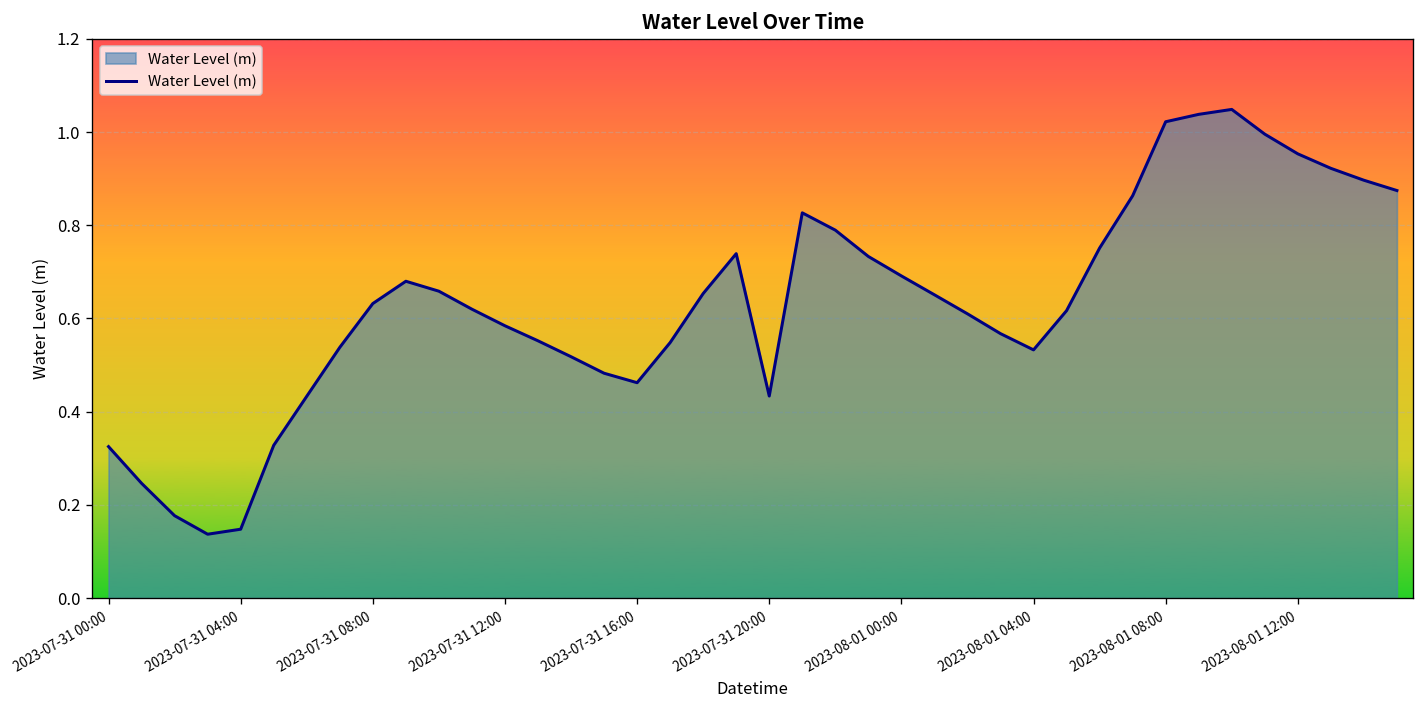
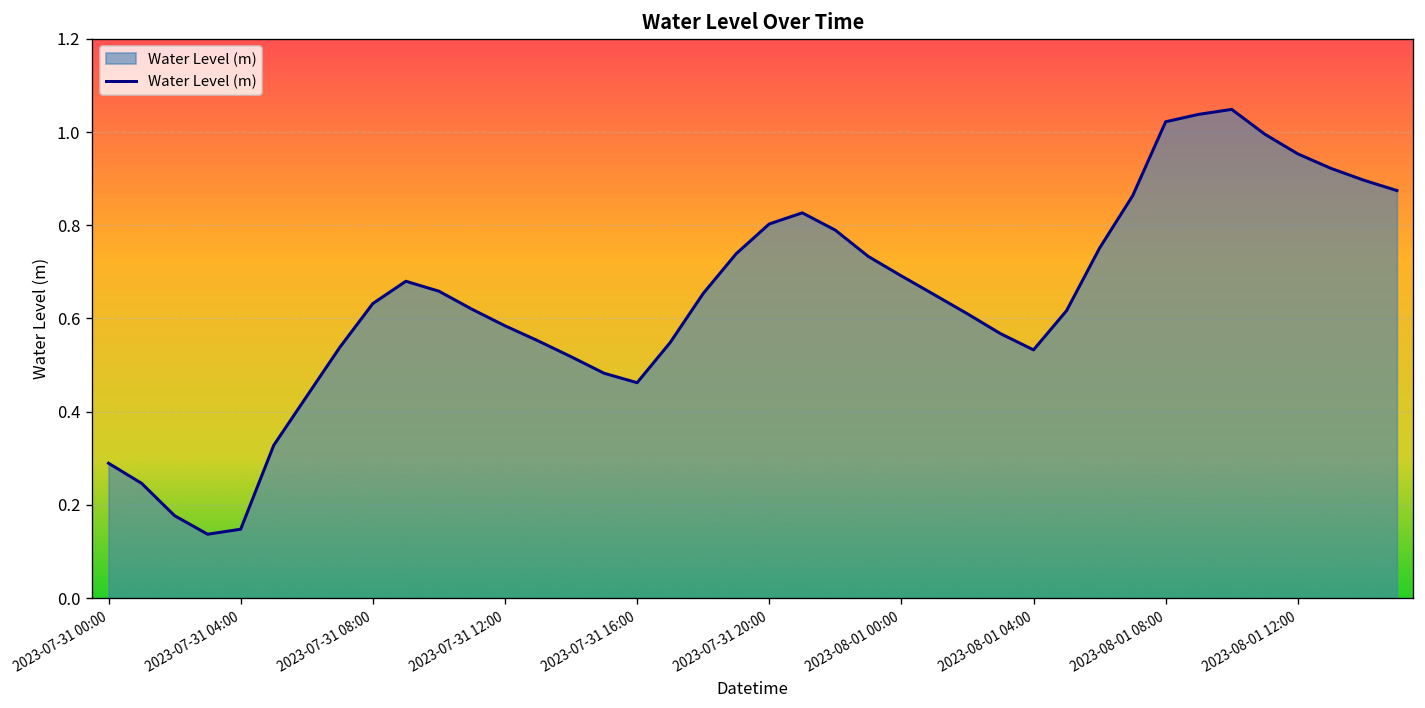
2023-07-31 00:00: 0.33 -> 0.29
2023-07-31 20:00: 0.43 -> 0.80
